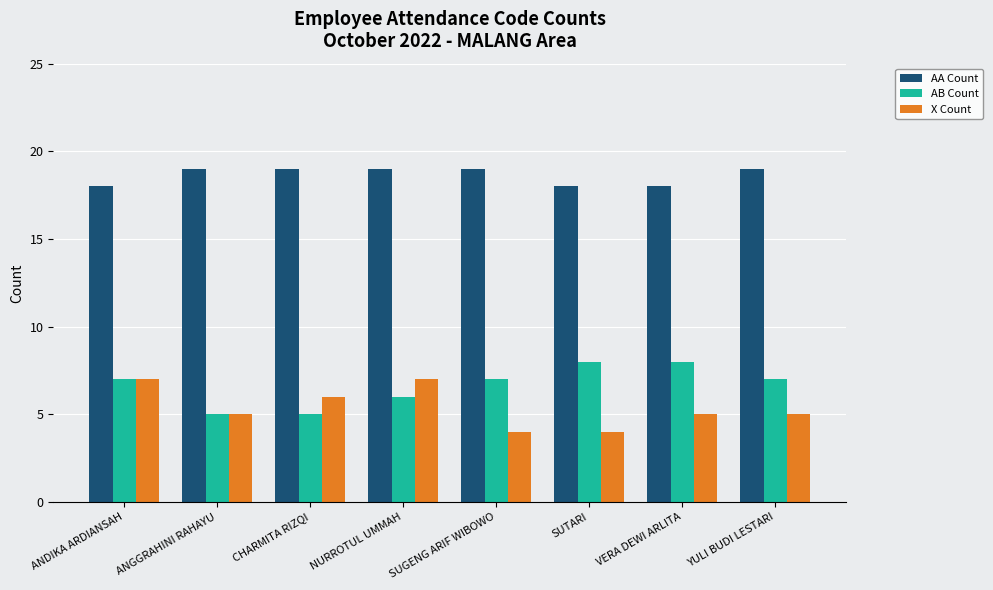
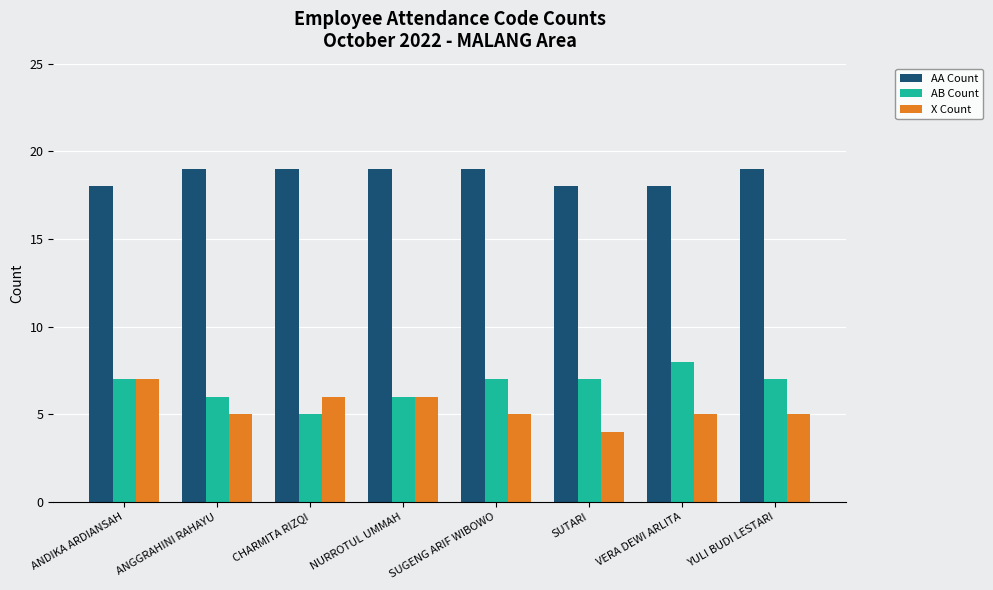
AB Count, ANGGRAHINI RAHAYU: 5 -> 6
X Count, NURROTUL UMMAH: 7 -> 6
X Count, SUGENG ARIF WIBOWO: 4 -> 5
AB Count, SUTARI: 8 -> 7
